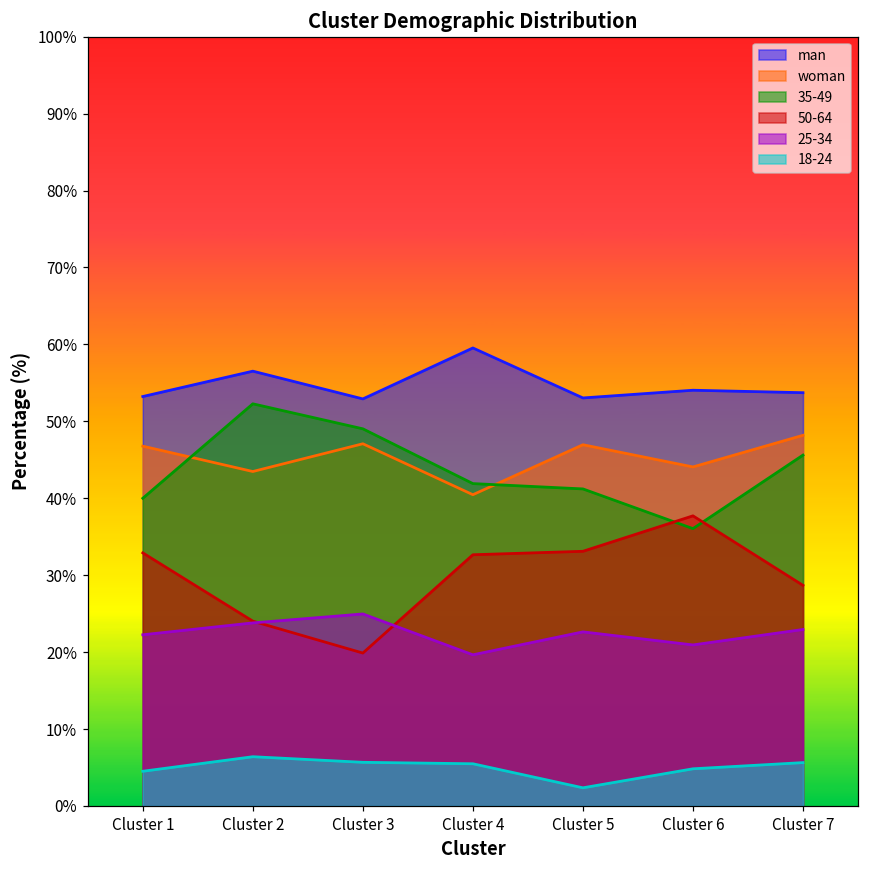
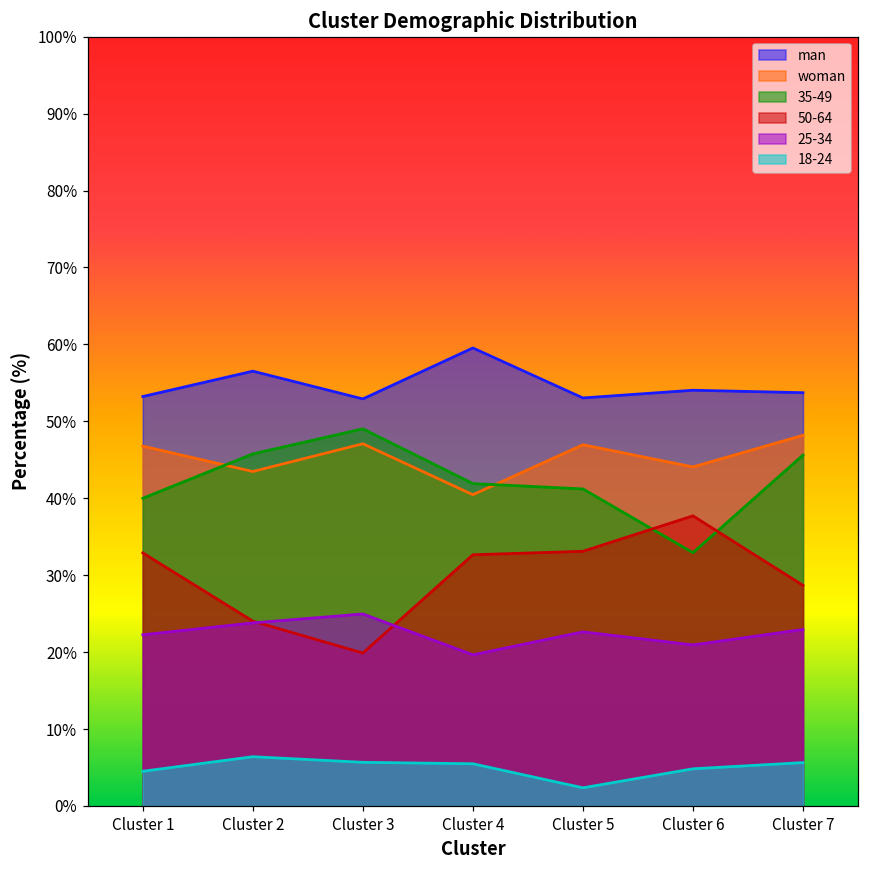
35-49, Cluster 2: 52% -> 46%
35-49, Cluster 6: 36% -> 33%
